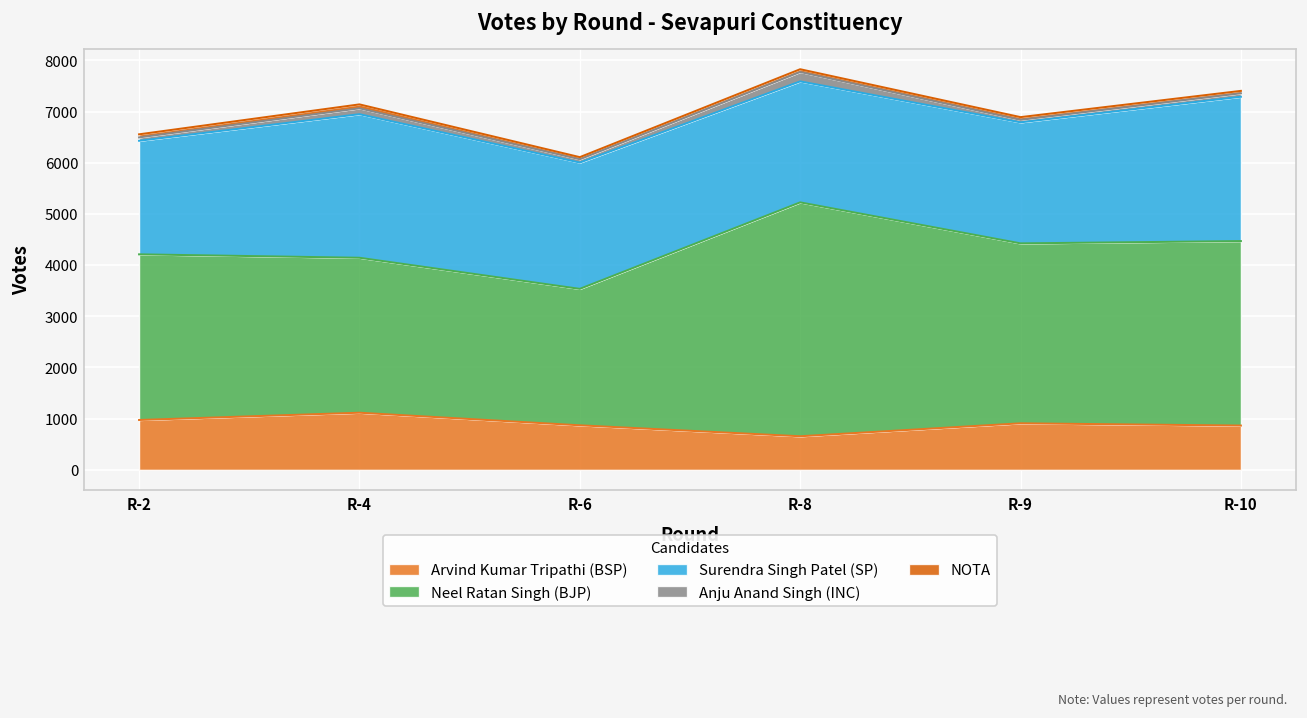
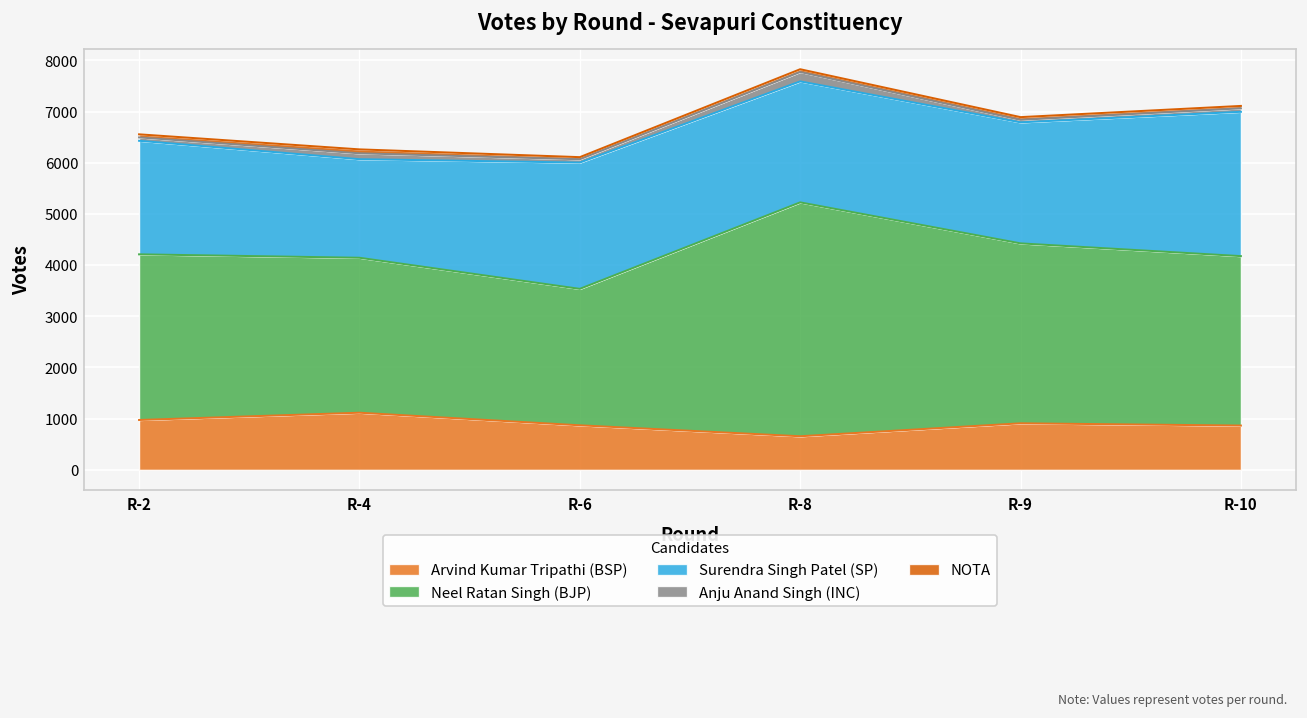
Surendra Singh Patel (SP), R-4: 2800 -> 1900
Neel Ratan Singh (BJP), R-10: 3600 -> 3300
